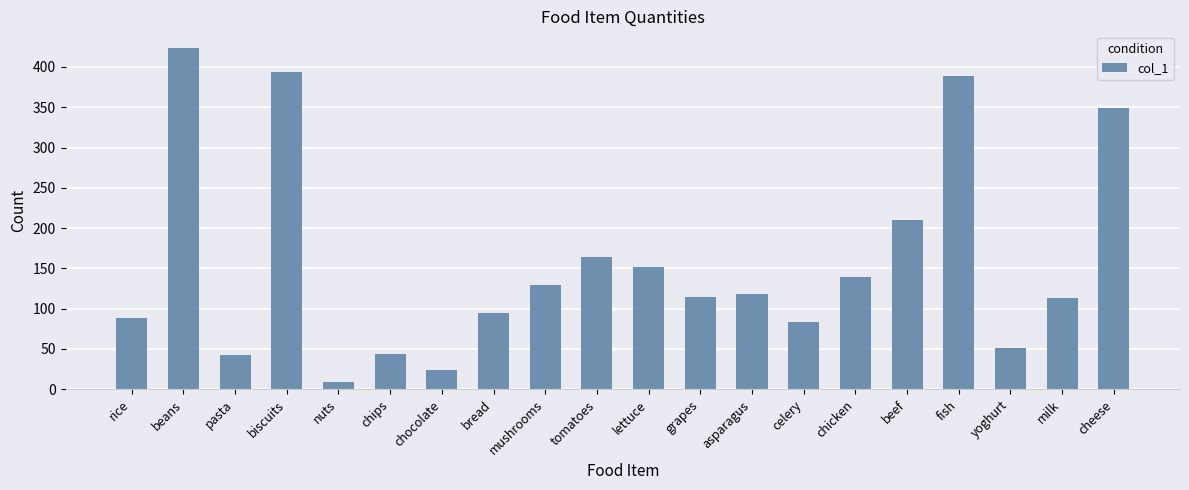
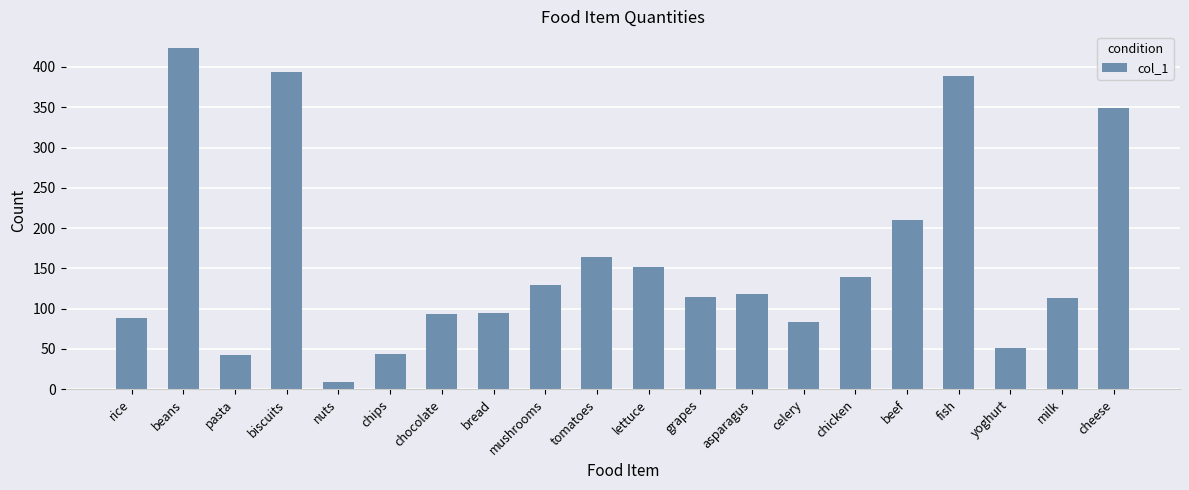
chocolate: 20 -> 90
